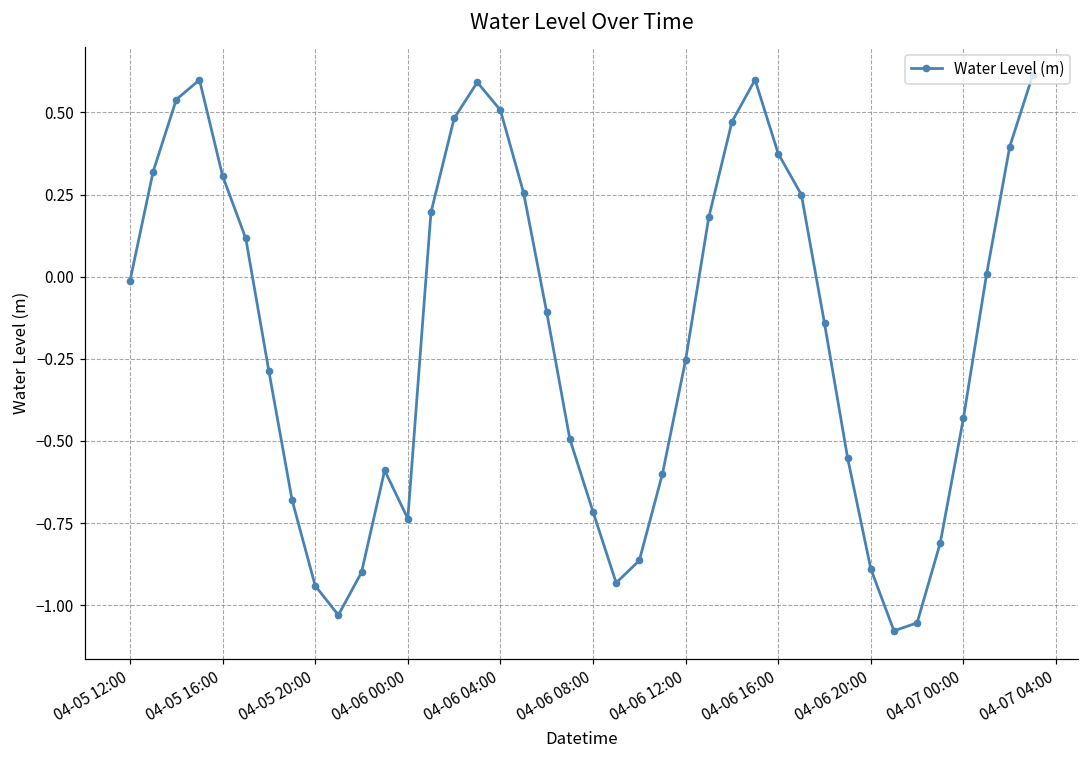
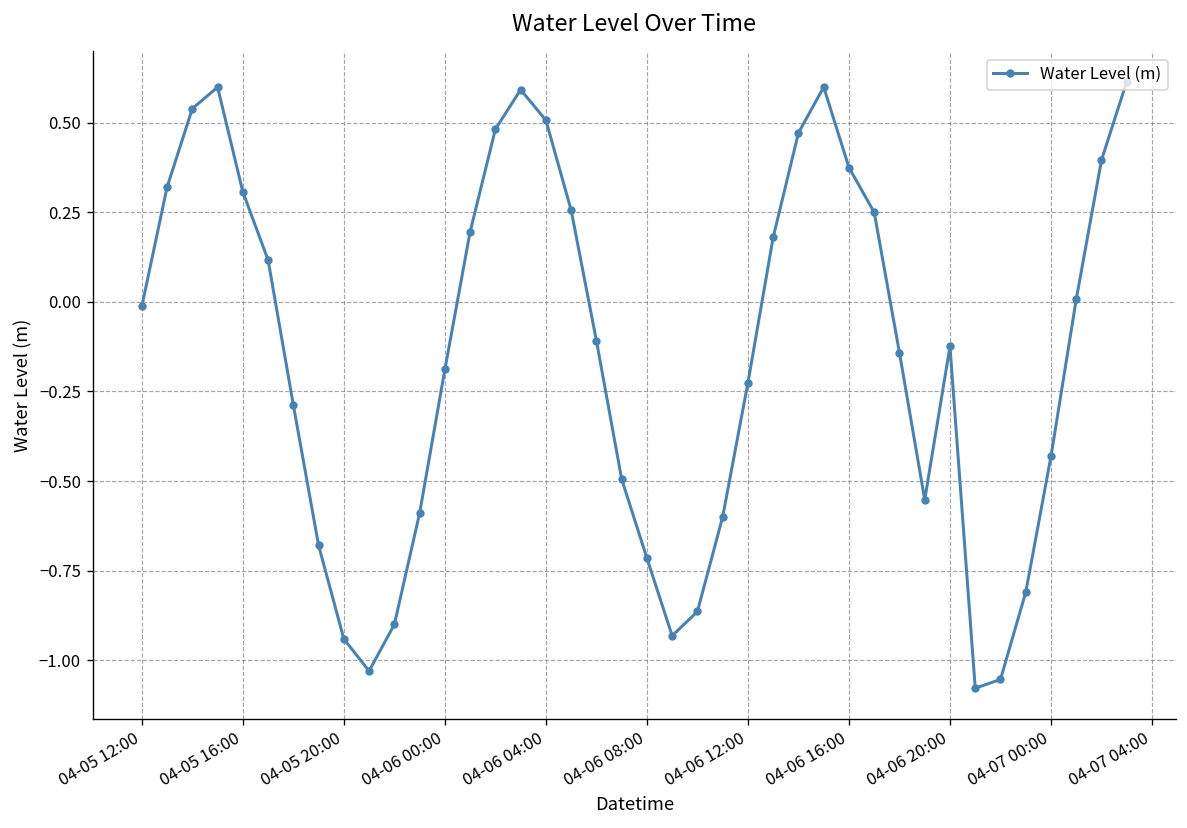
04-06 00:00: -0.74 -> -0.19
04-06 12:00: -0.25 -> -0.23
04-06 20:00: -0.89 -> -0.12
